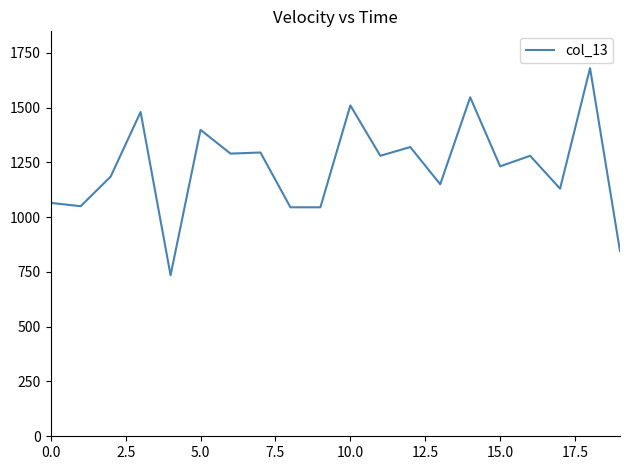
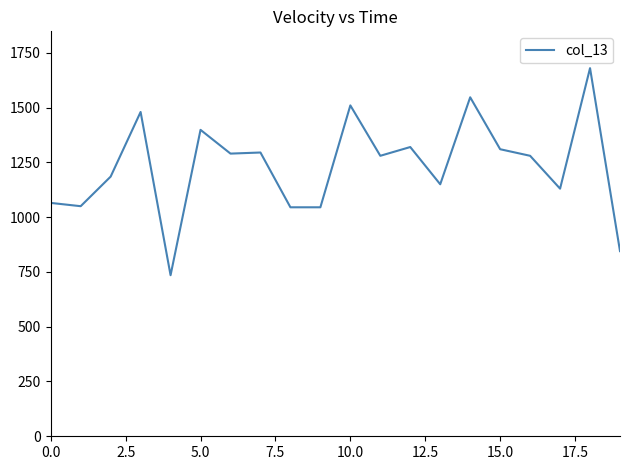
15.0: 1230 -> 1310
